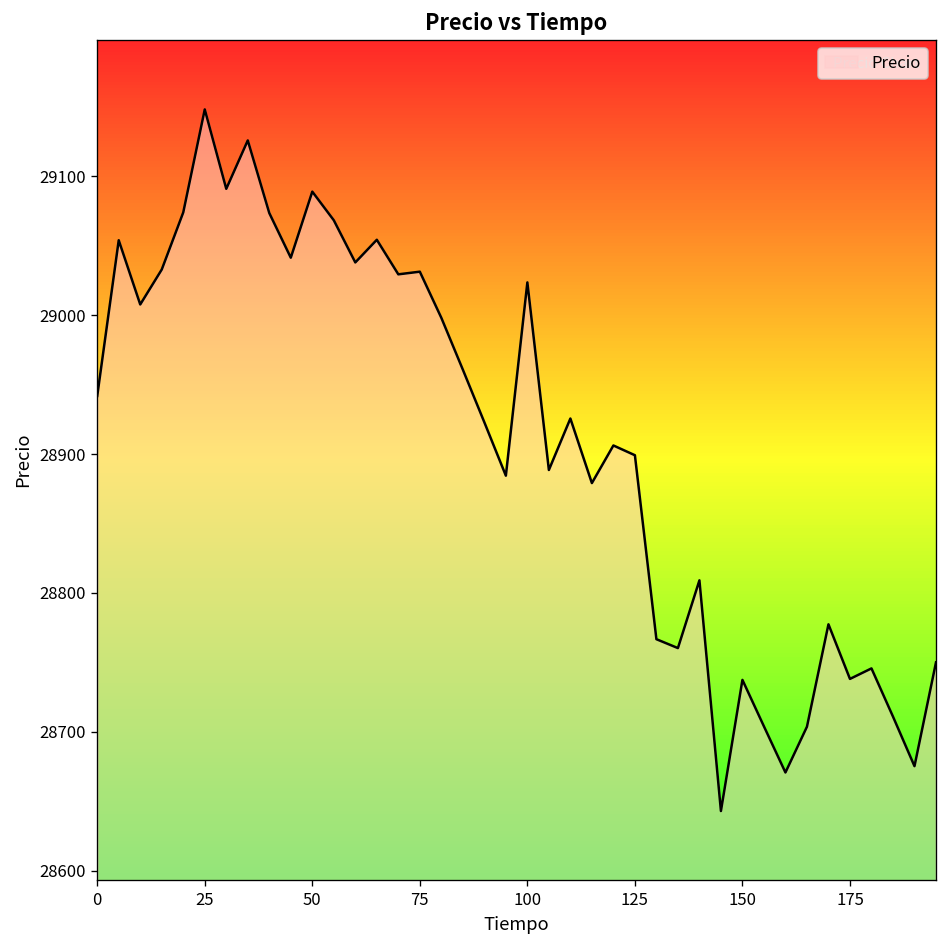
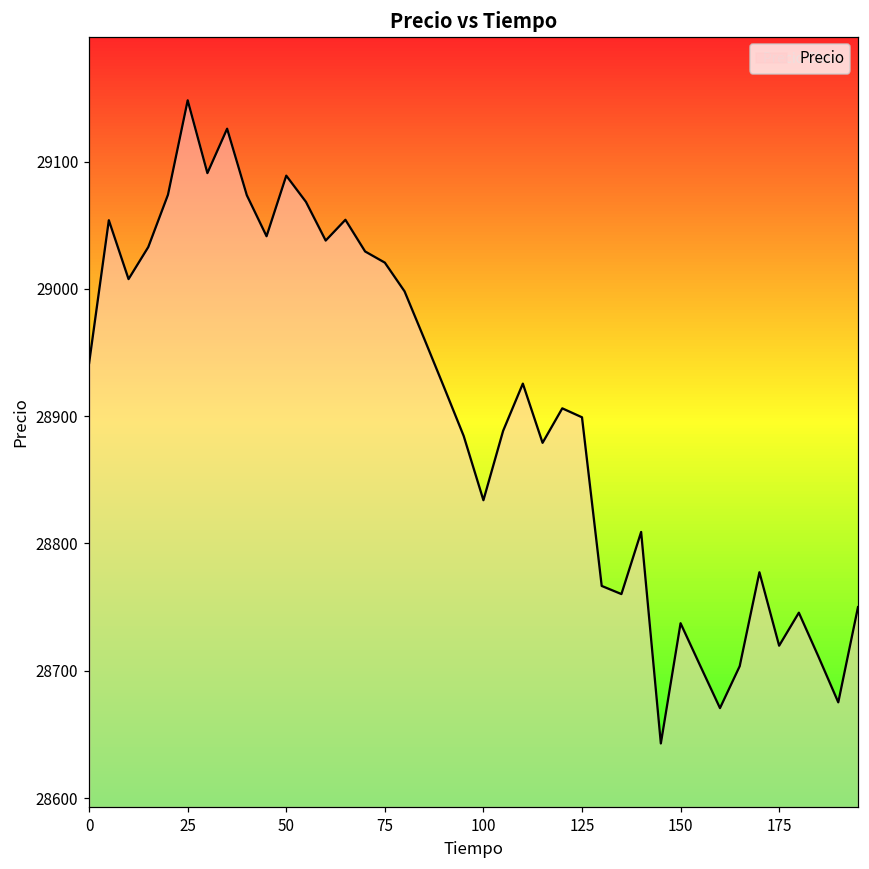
75: 29031 -> 29021
100: 29024 -> 28834
175: 28738 -> 28720
